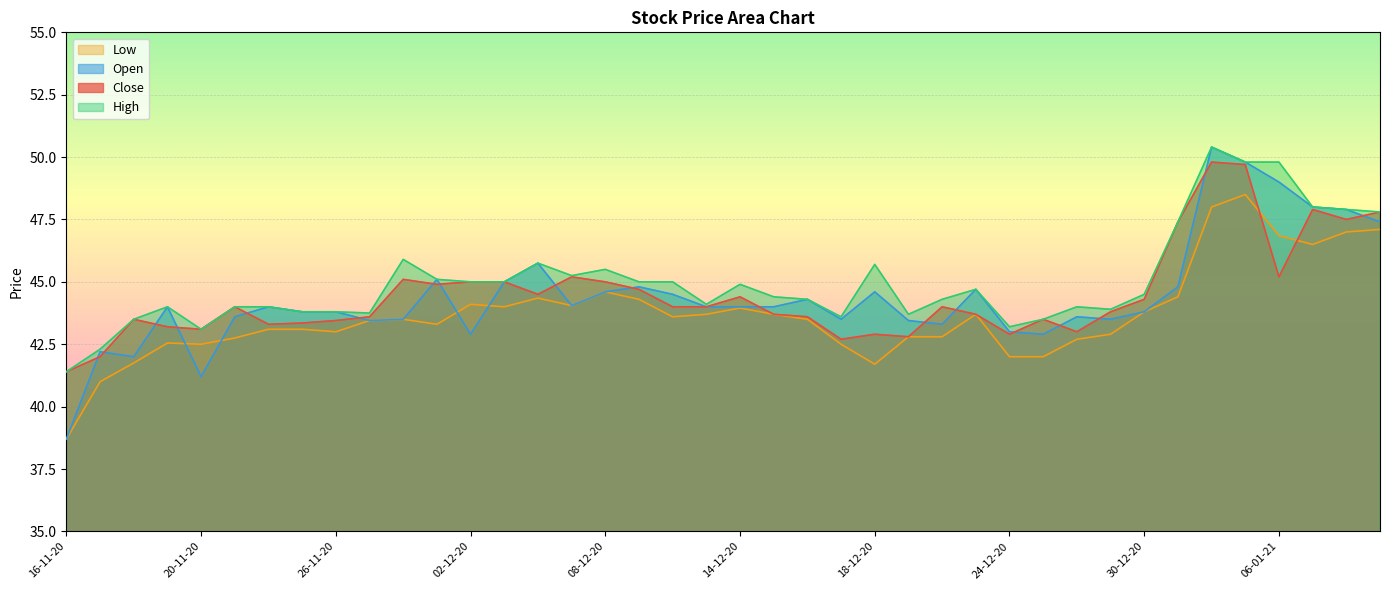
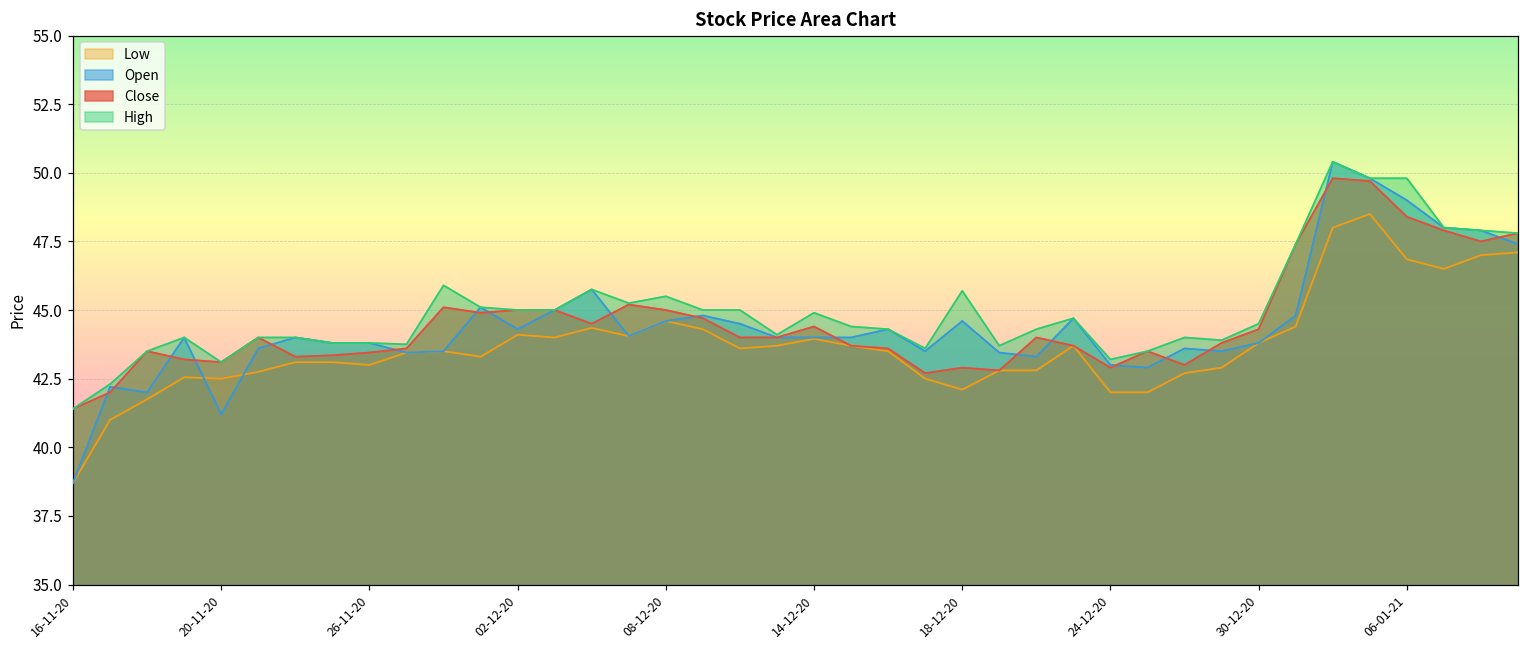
Open, 02-12-20: 42.9 -> 44.3
Low, 18-12-20: 41.7 -> 42.1
Close, 06-01-21: 45.2 -> 48.4
